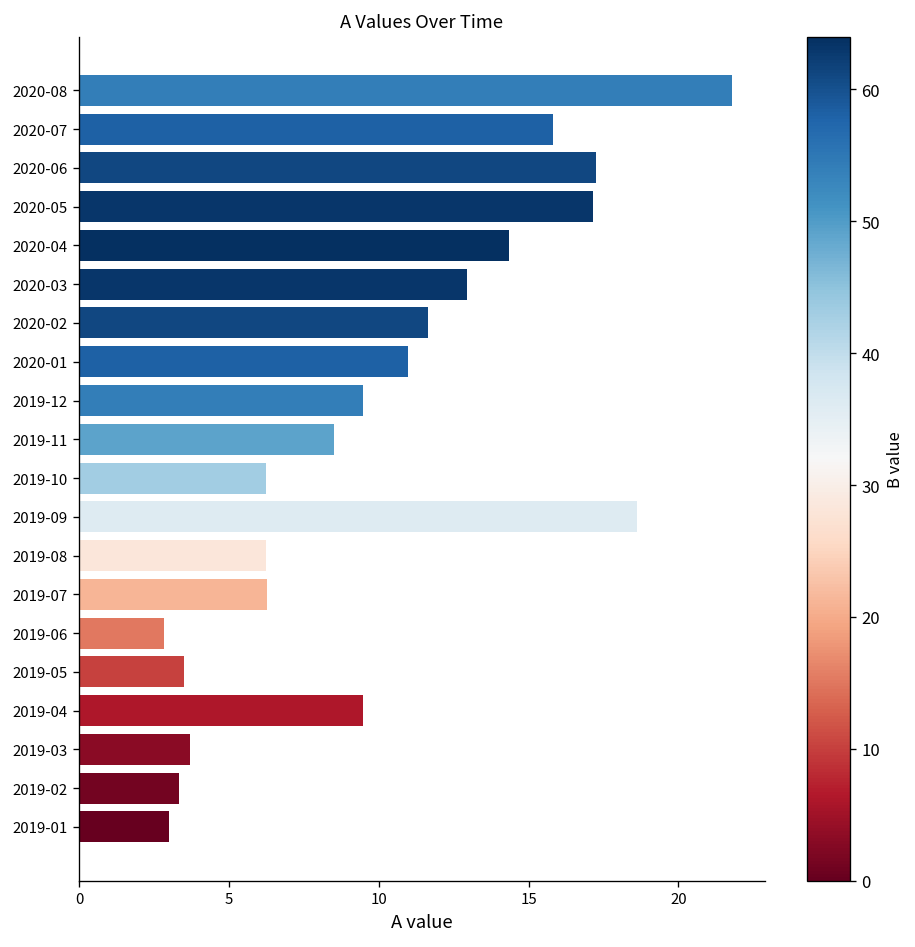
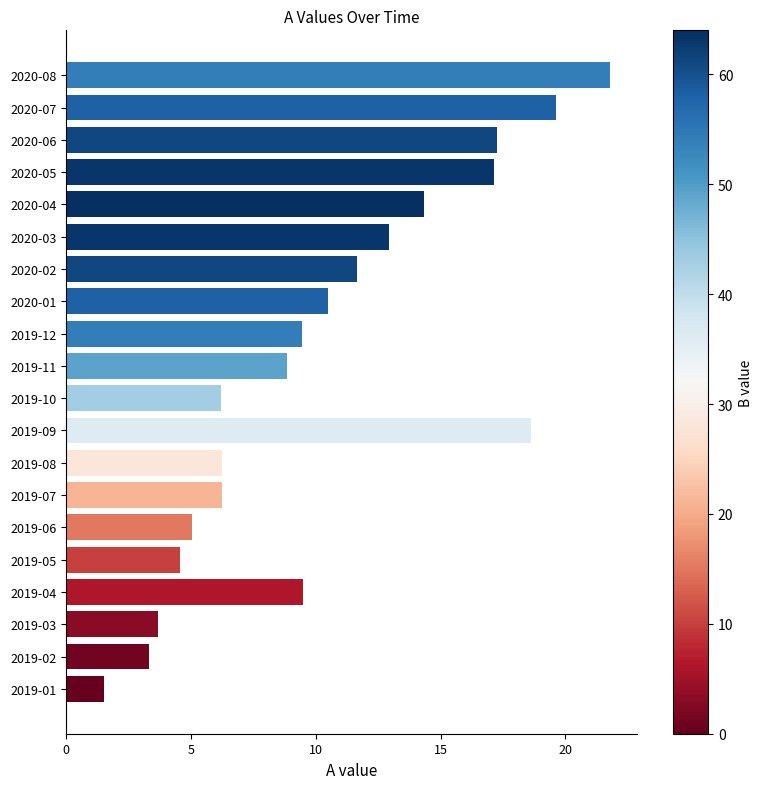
2020-07: 15.8 -> 19.6
2020-01: 11.0 -> 10.5
2019-11: 8.5 -> 8.9
2019-06: 2.8 -> 5.1
2019-05: 3.5 -> 4.6
2019-01: 3.0 -> 1.5
